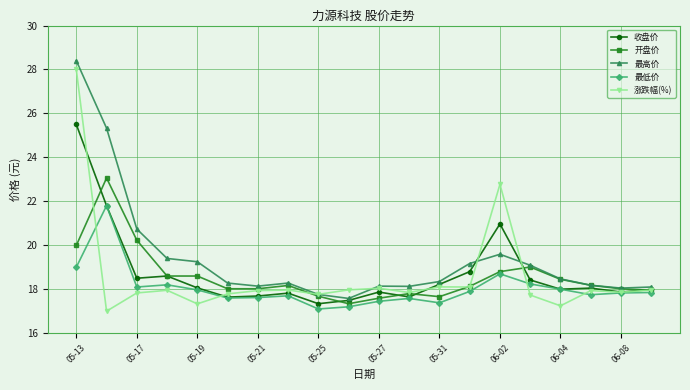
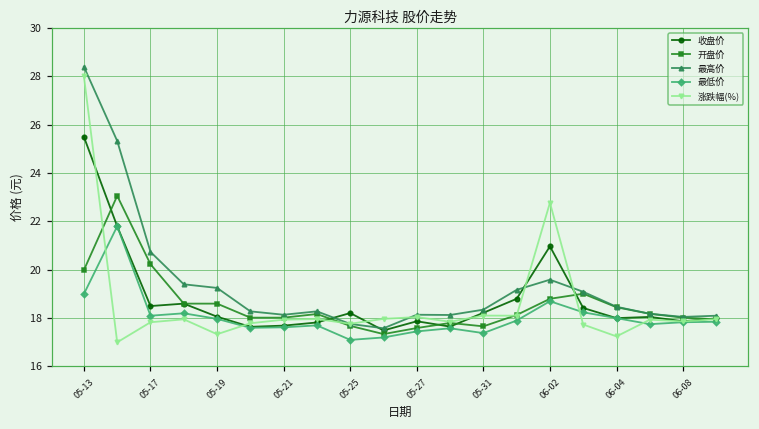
收盘价, 05-25: 17.3 -> 18.2
